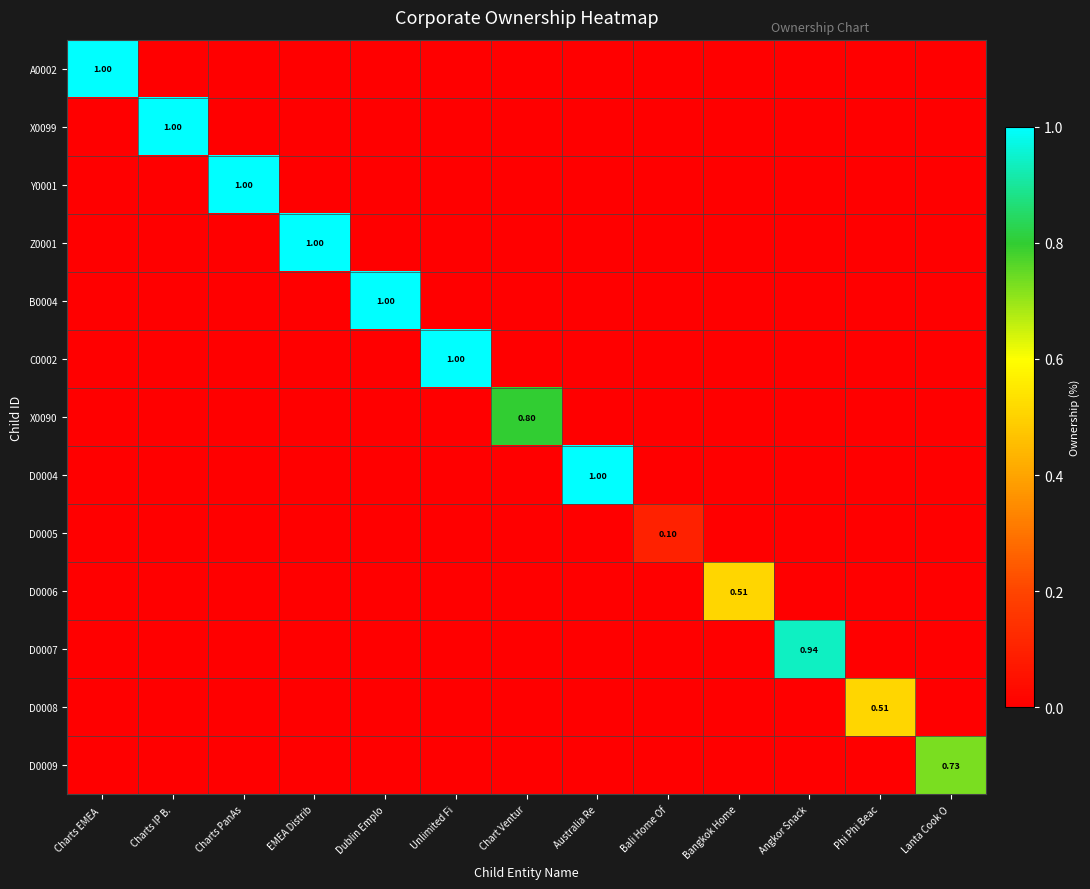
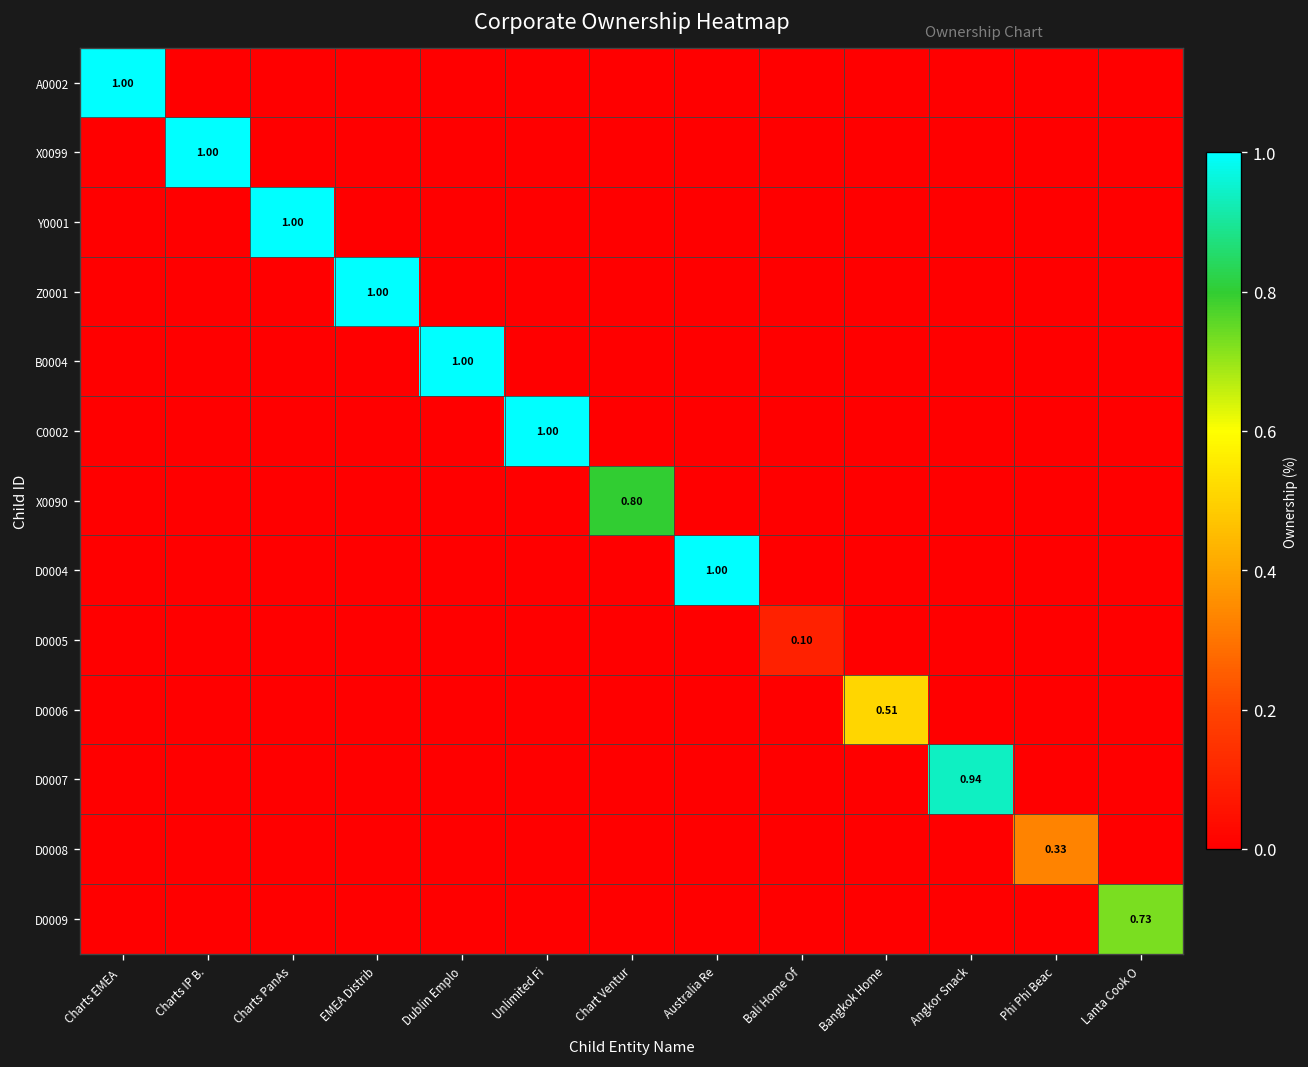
D0008, Phi Phi Beac: 0.51 -> 0.33
